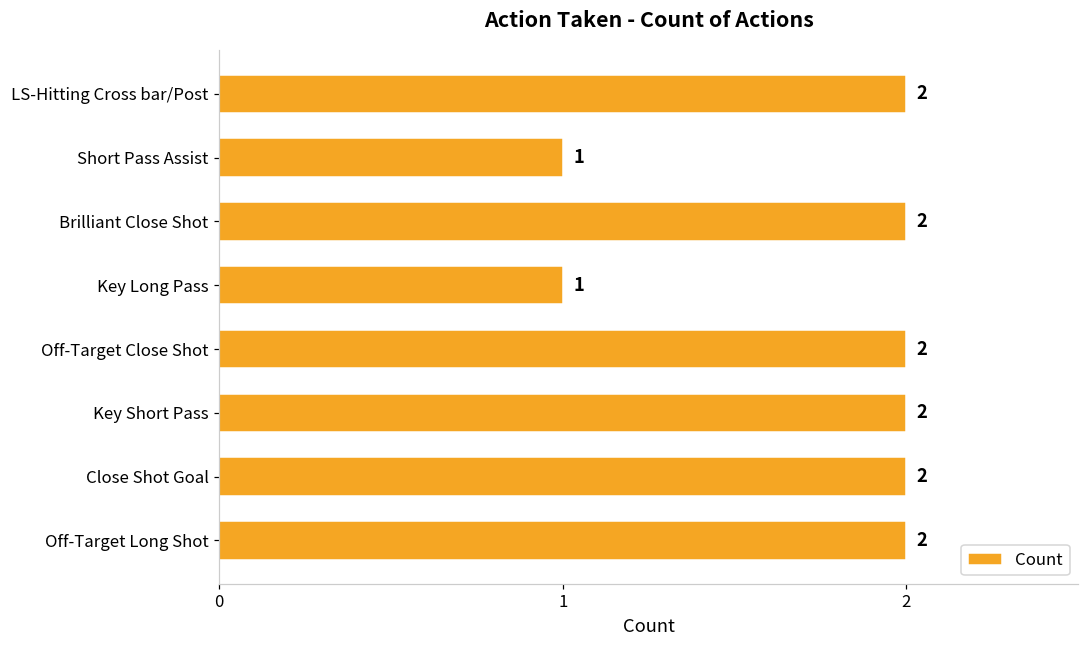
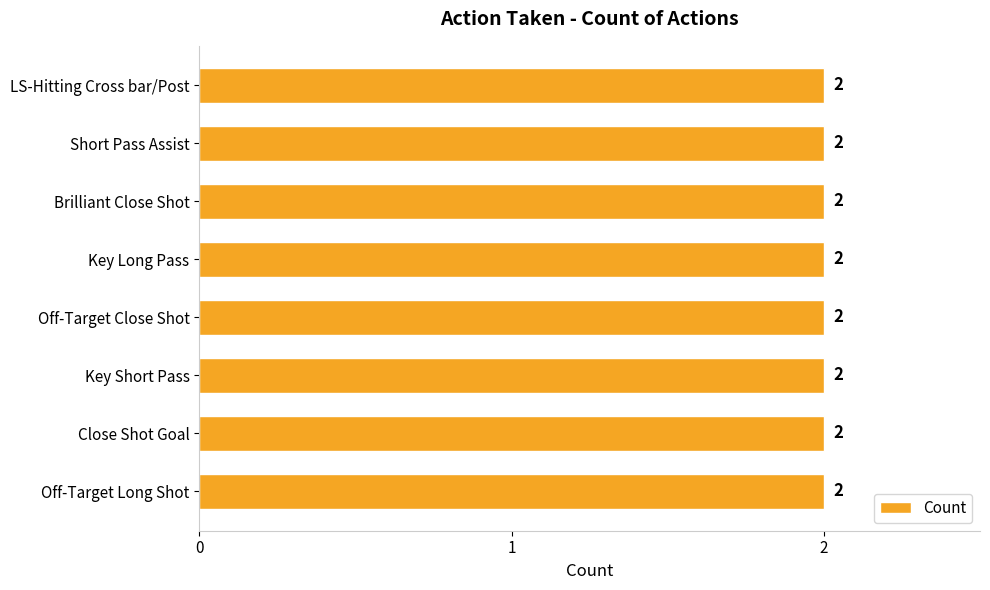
Short Pass Assist: 1 -> 2
Key Long Pass: 1 -> 2
